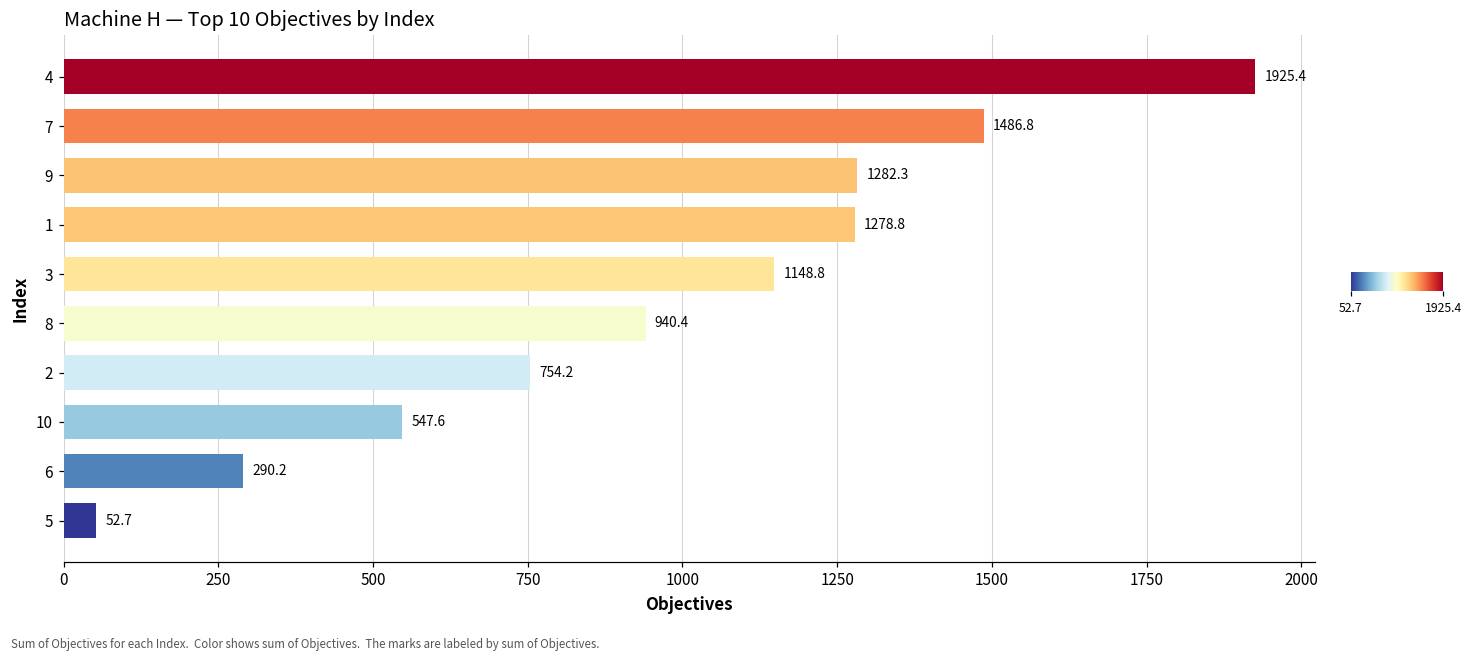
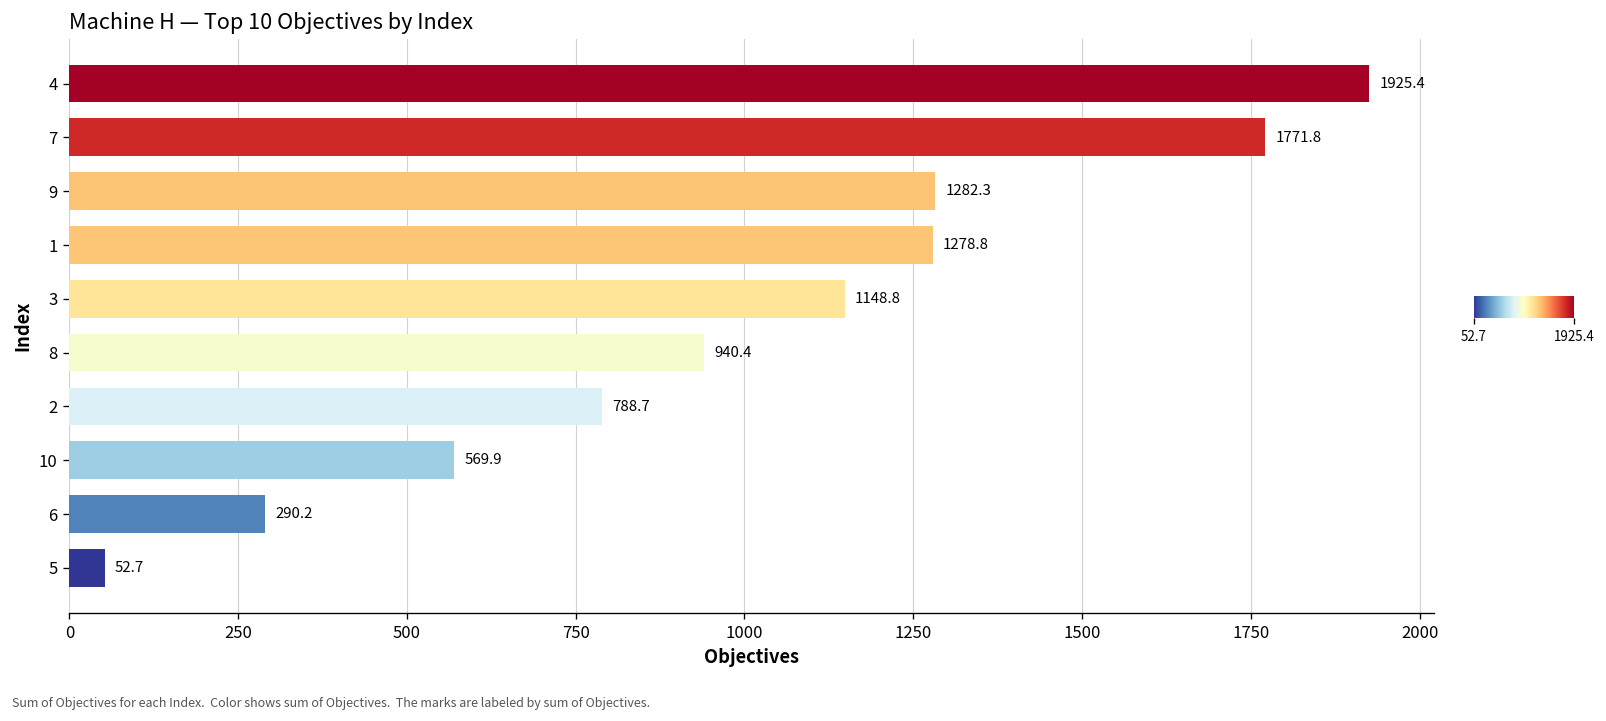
7: 1486.8 -> 1771.8
2: 754.2 -> 788.7
10: 547.6 -> 569.9
